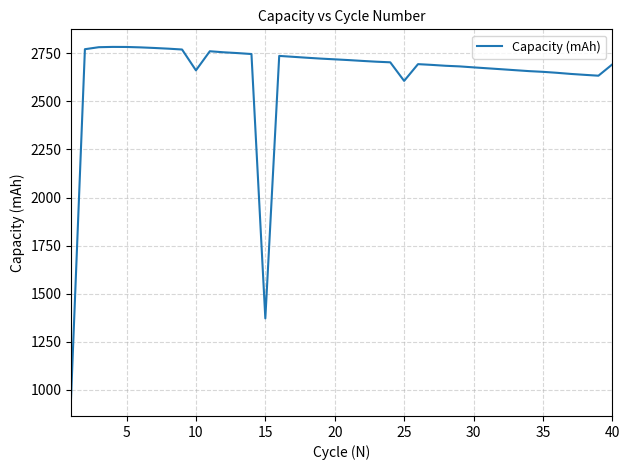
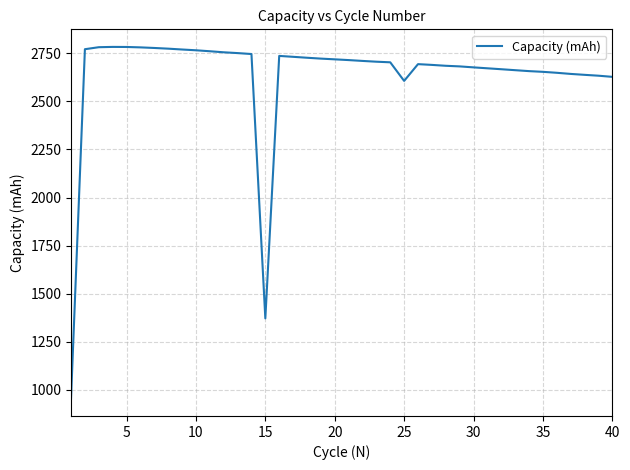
10: 2660 -> 2770
40: 2690 -> 2630
